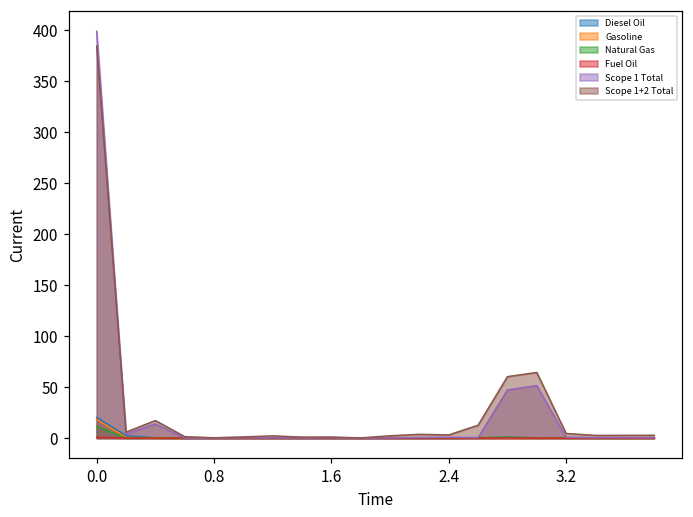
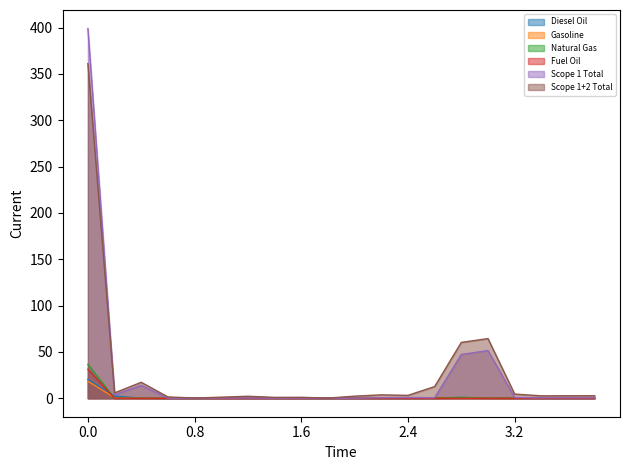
Natural Gas, 0.0: 10 -> 40
Fuel Oil, 0.0: 0 -> 30
Scope 1+2 Total, 0.0: 380 -> 360
